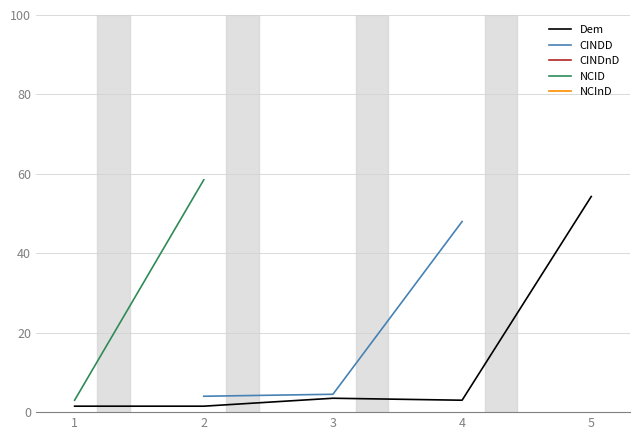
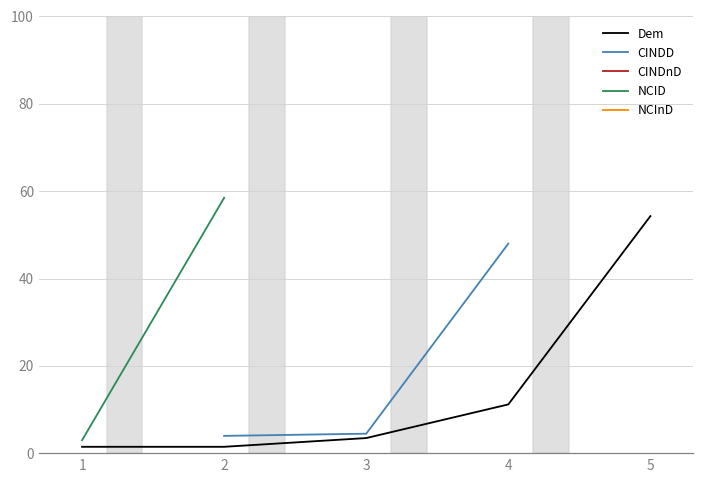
Dem, 4: 3 -> 11
